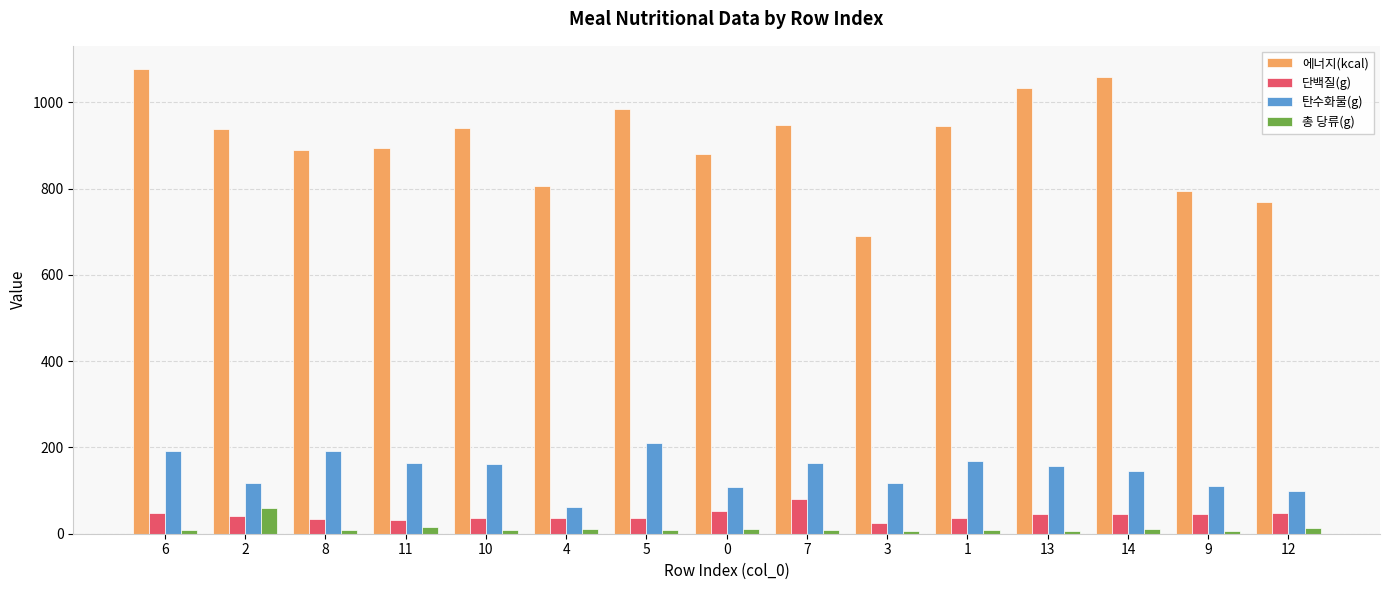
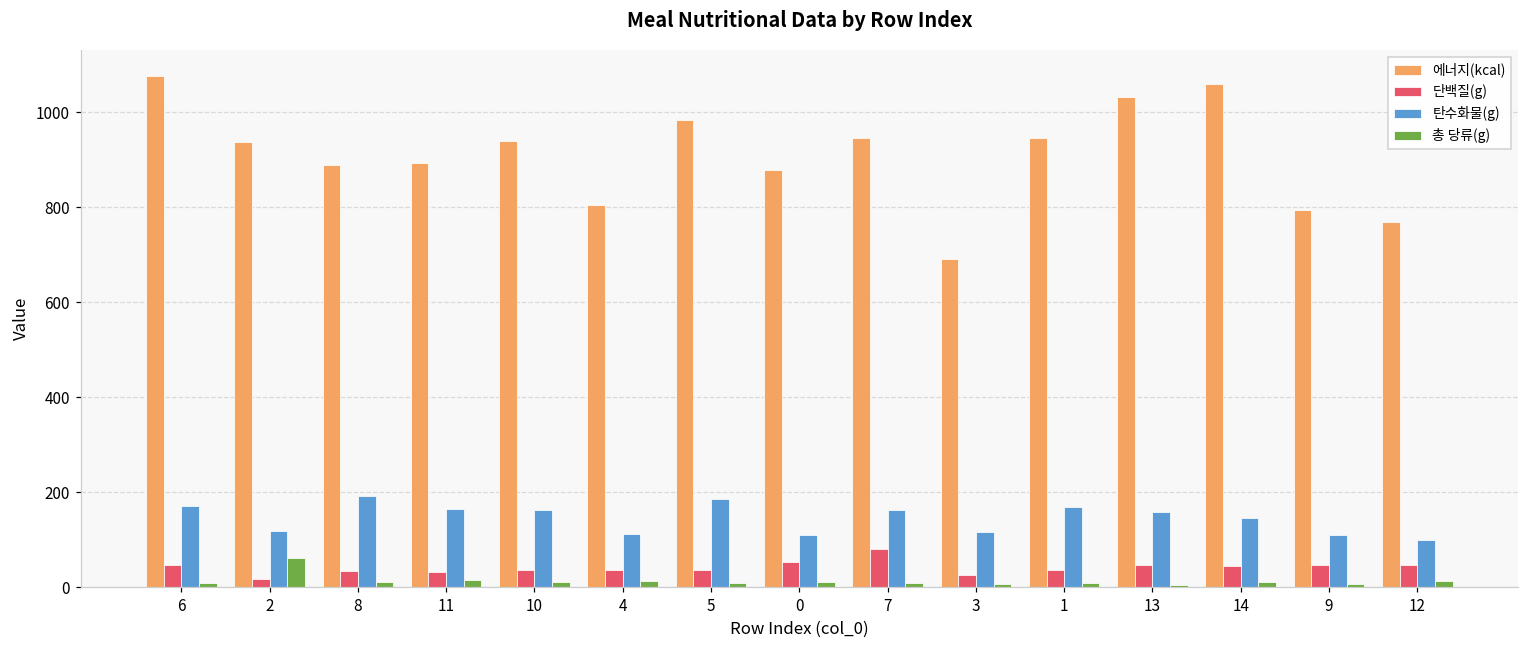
탄수화물(g), 6: 190 -> 170
단백질(g), 2: 40 -> 20
탄수화물(g), 4: 60 -> 110
탄수화물(g), 5: 210 -> 190
